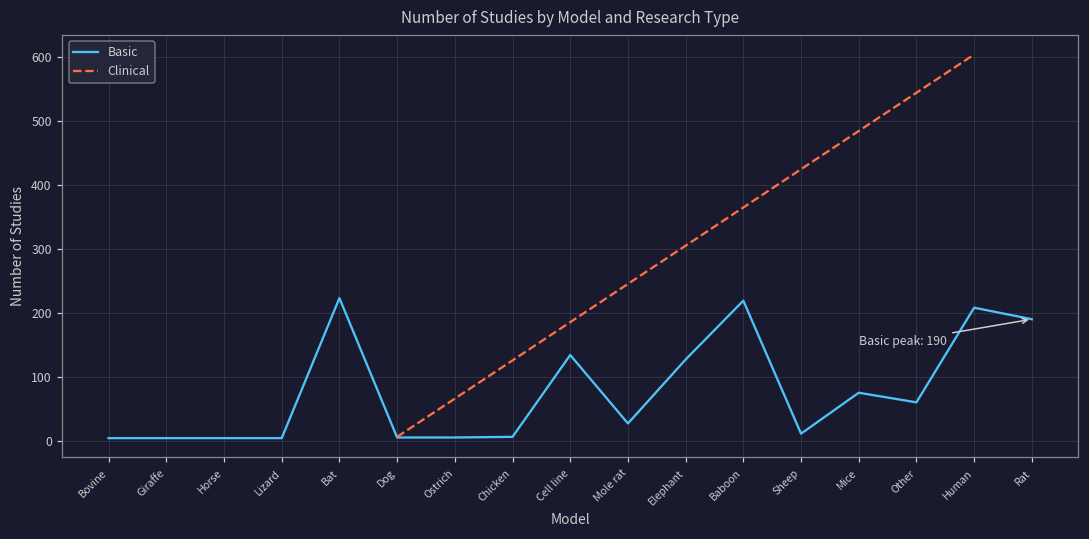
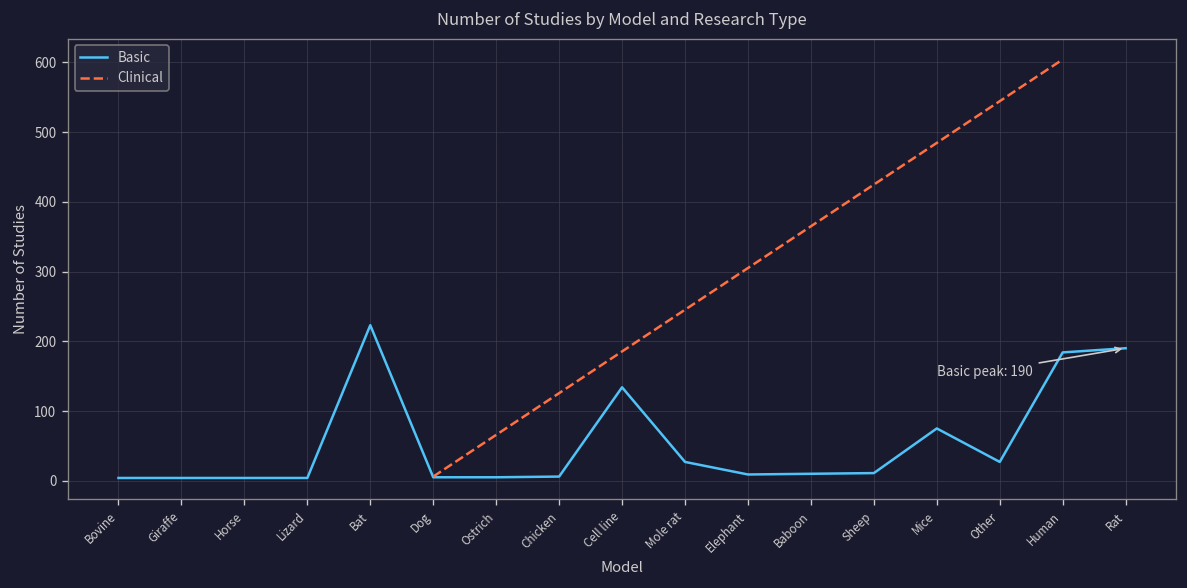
Basic, Elephant: 130 -> 10
Basic, Baboon: 220 -> 10
Basic, Other: 60 -> 30
Basic, Human: 210 -> 180
